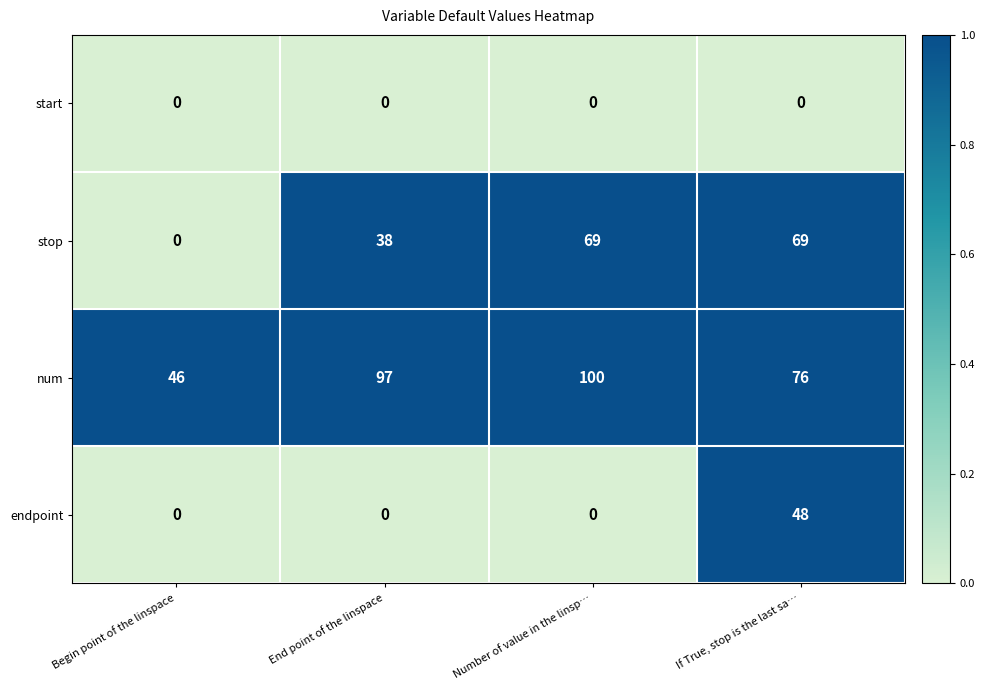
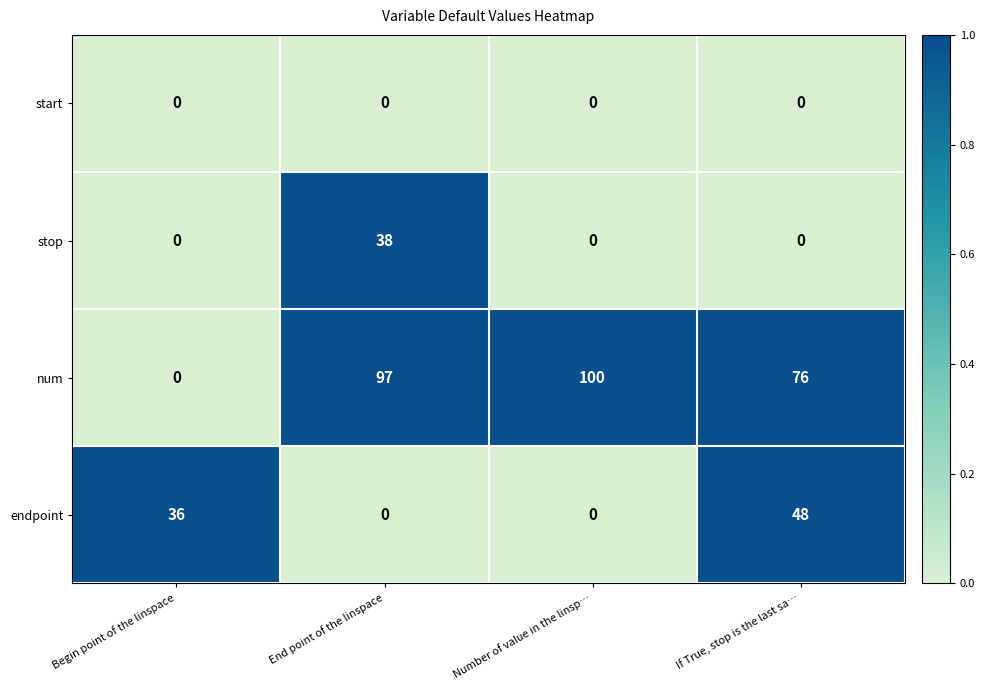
stop, Number of value in the linsp…: 69 -> 0
stop, If True, stop is the last sa…: 69 -> 0
num, Begin point of the linspace: 46 -> 0
endpoint, Begin point of the linspace: 0 -> 36
